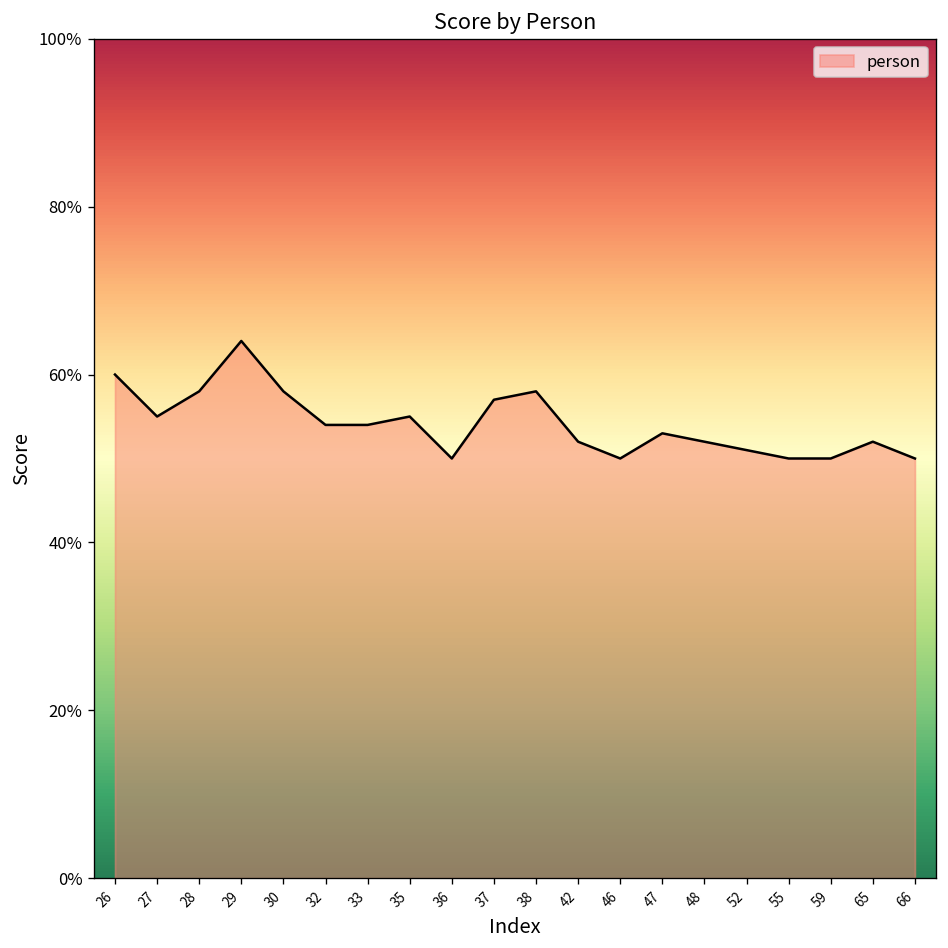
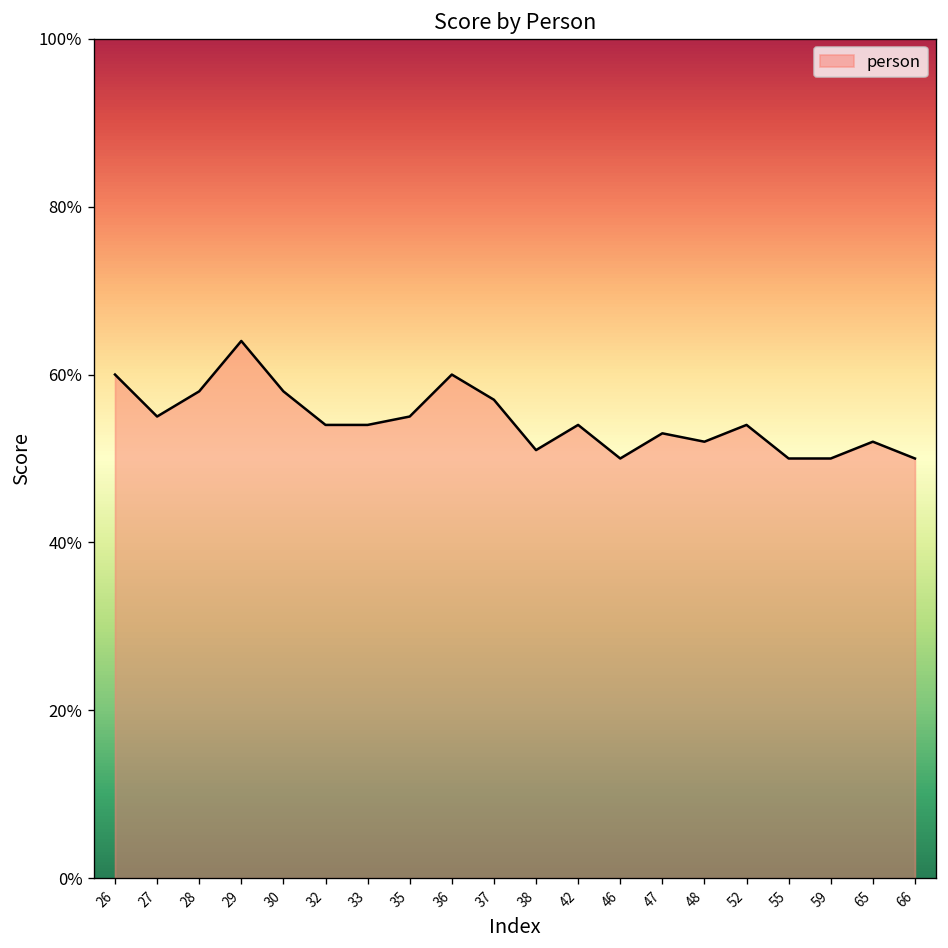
36: 50% -> 60%
38: 58% -> 51%
42: 52% -> 54%
52: 51% -> 54%
